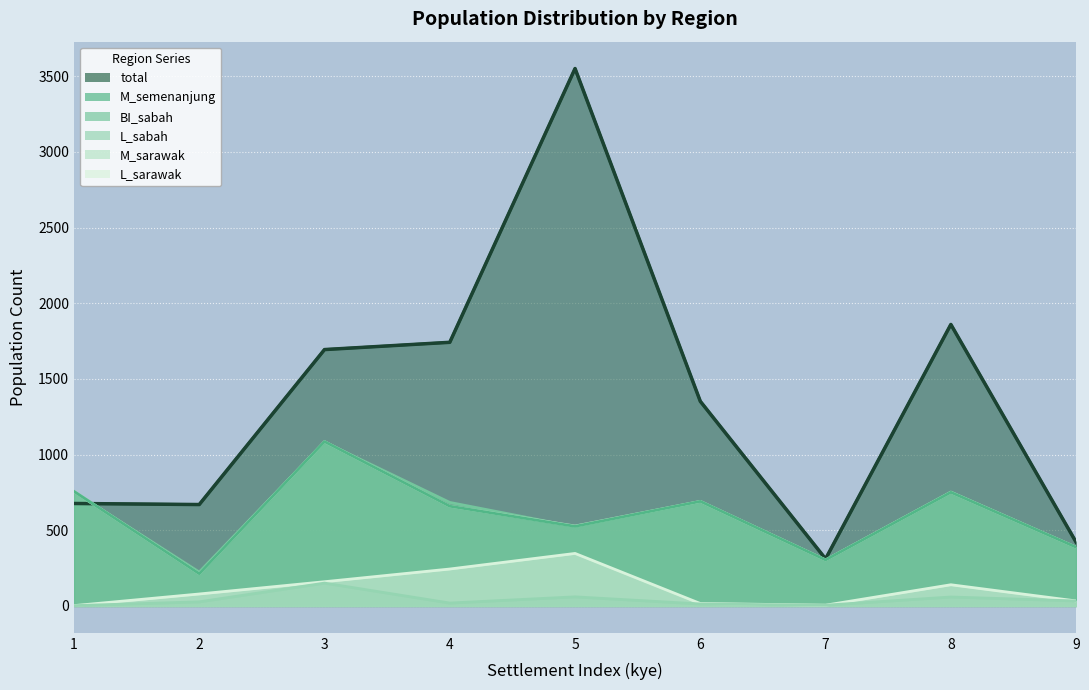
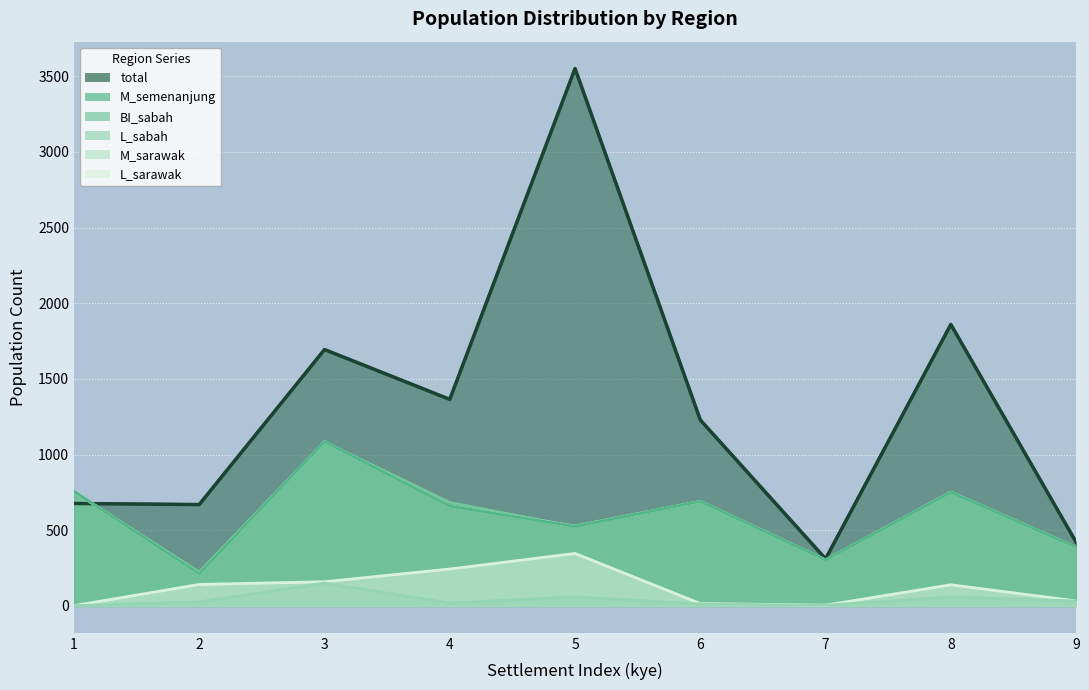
L_sarawak, 2: 80 -> 140
total, 4: 1740 -> 1370
total, 6: 1350 -> 1230
